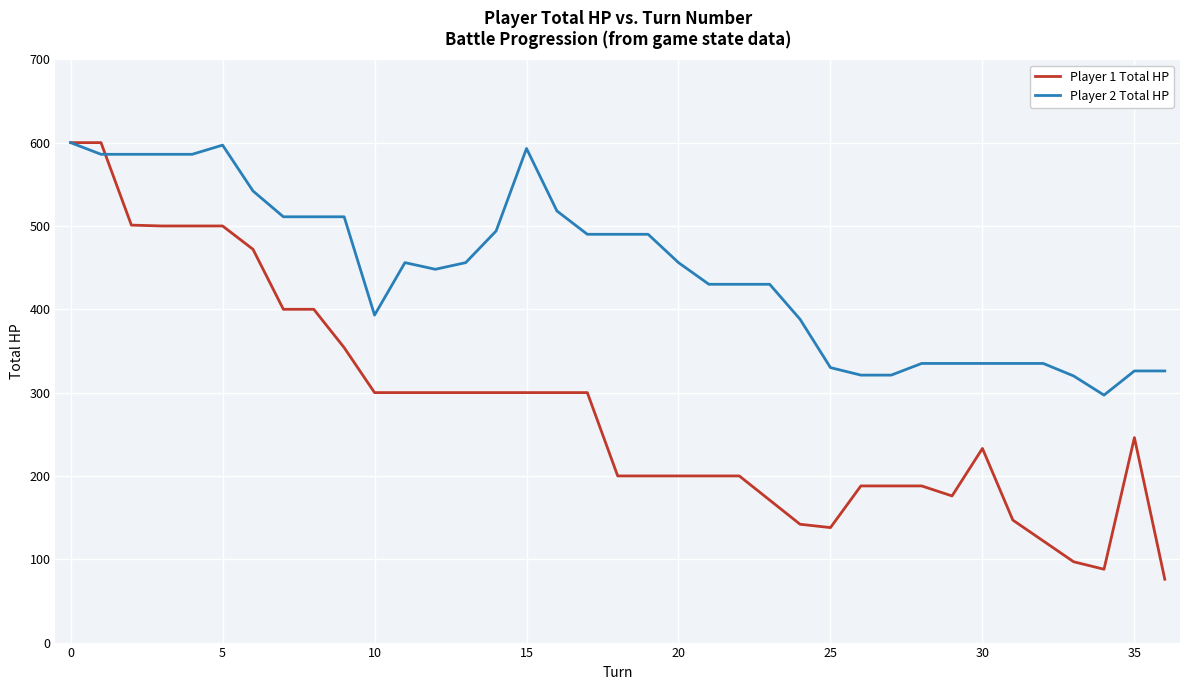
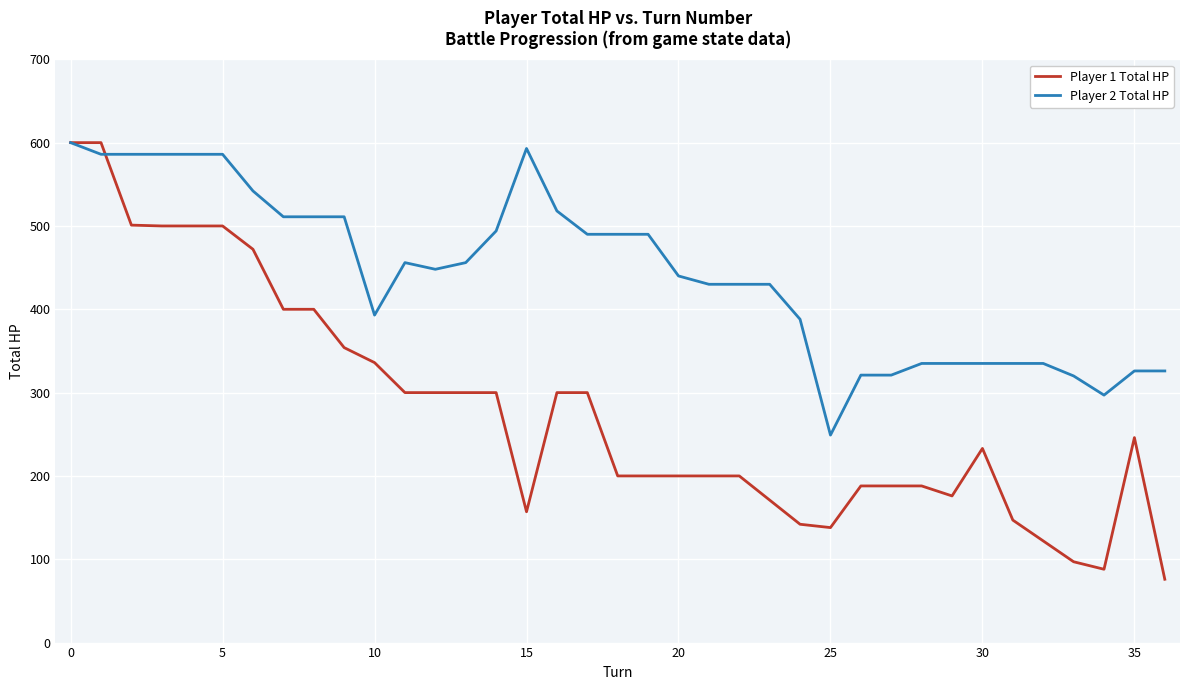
Player 2 Total HP, 5: 600 -> 590
Player 1 Total HP, 10: 300 -> 340
Player 1 Total HP, 15: 300 -> 160
Player 2 Total HP, 20: 460 -> 440
Player 2 Total HP, 25: 330 -> 250
